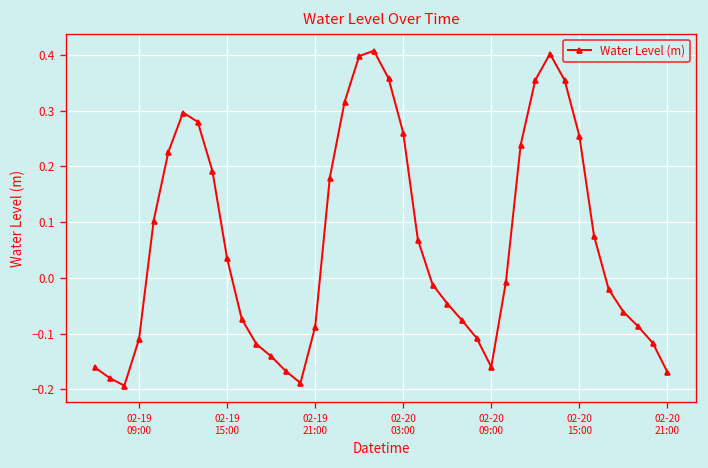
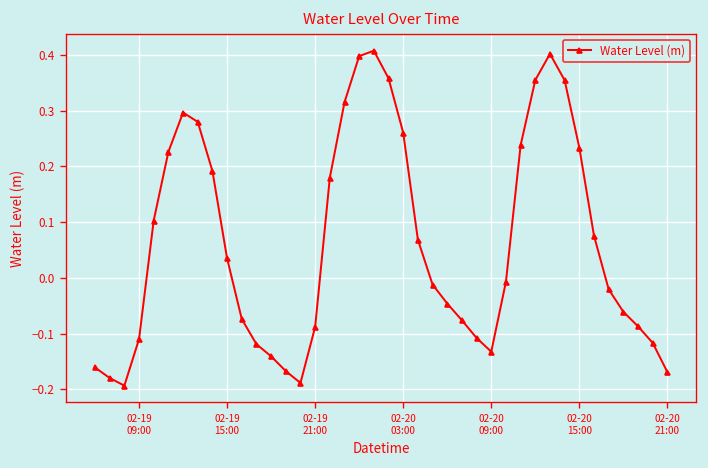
02-20 09:00: -0.16 -> -0.13
02-20 15:00: 0.25 -> 0.23
